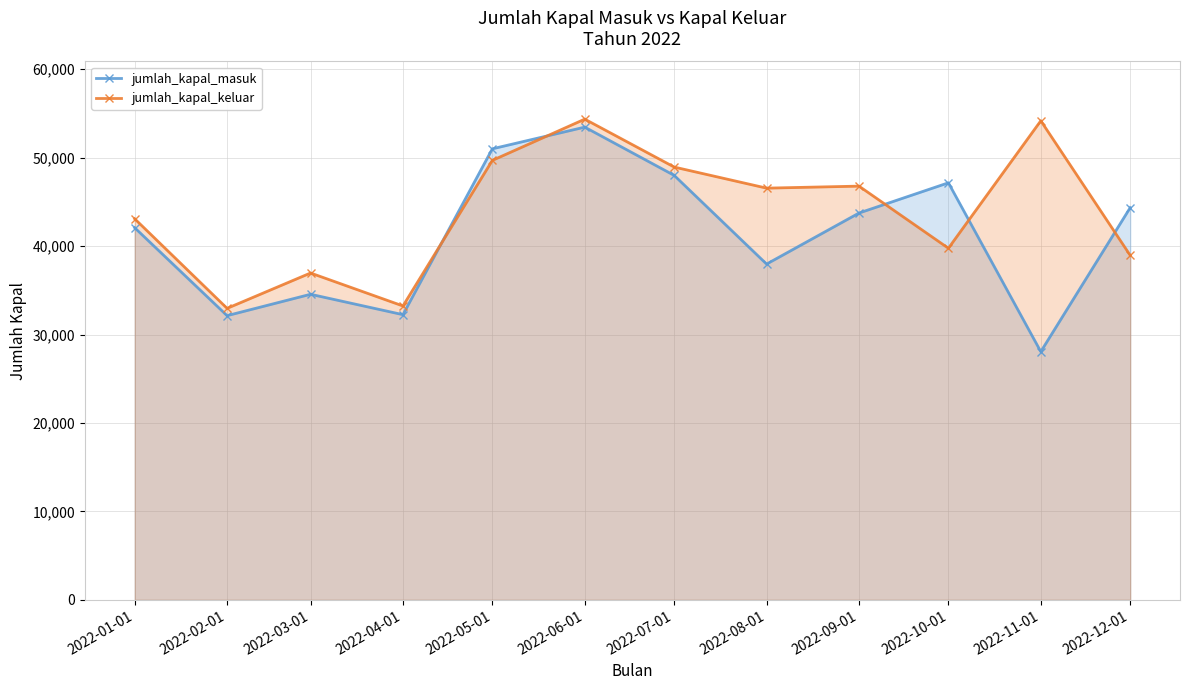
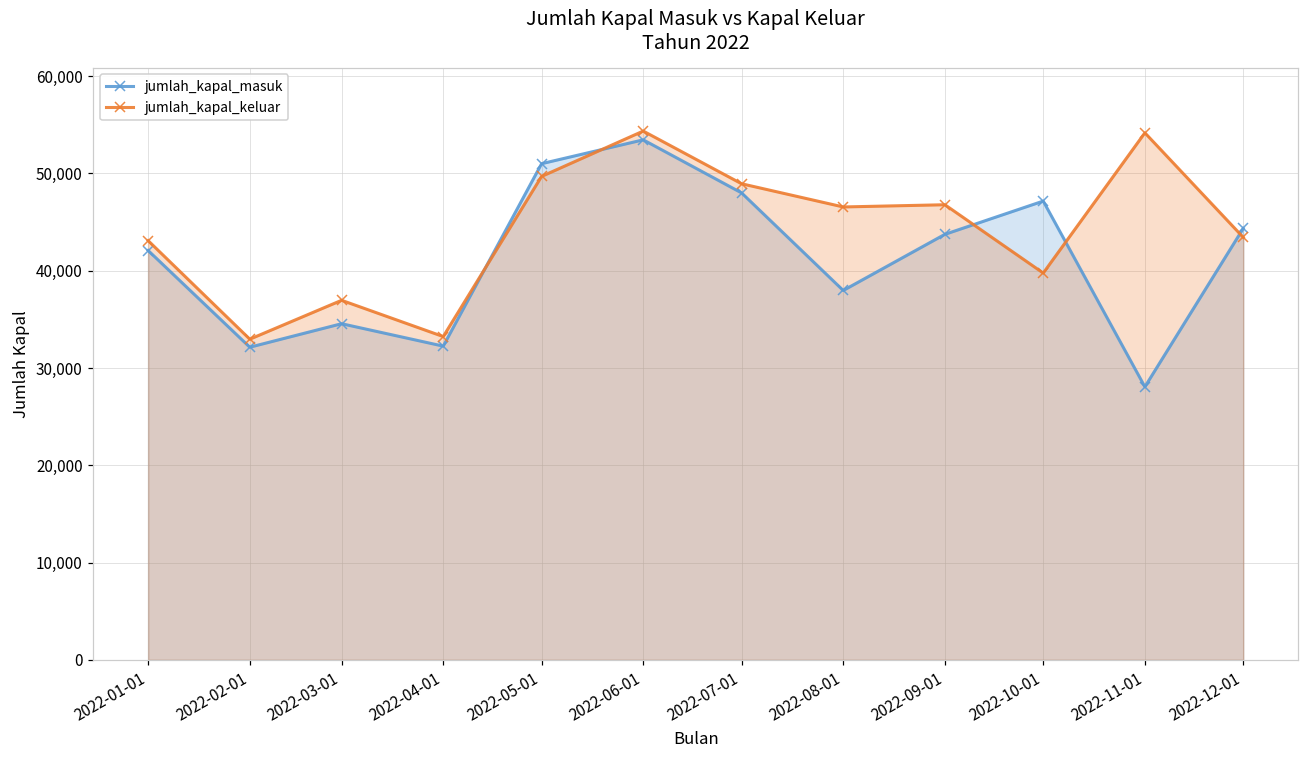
jumlah_kapal_keluar, 2022-12-01: 39,000 -> 43,000
